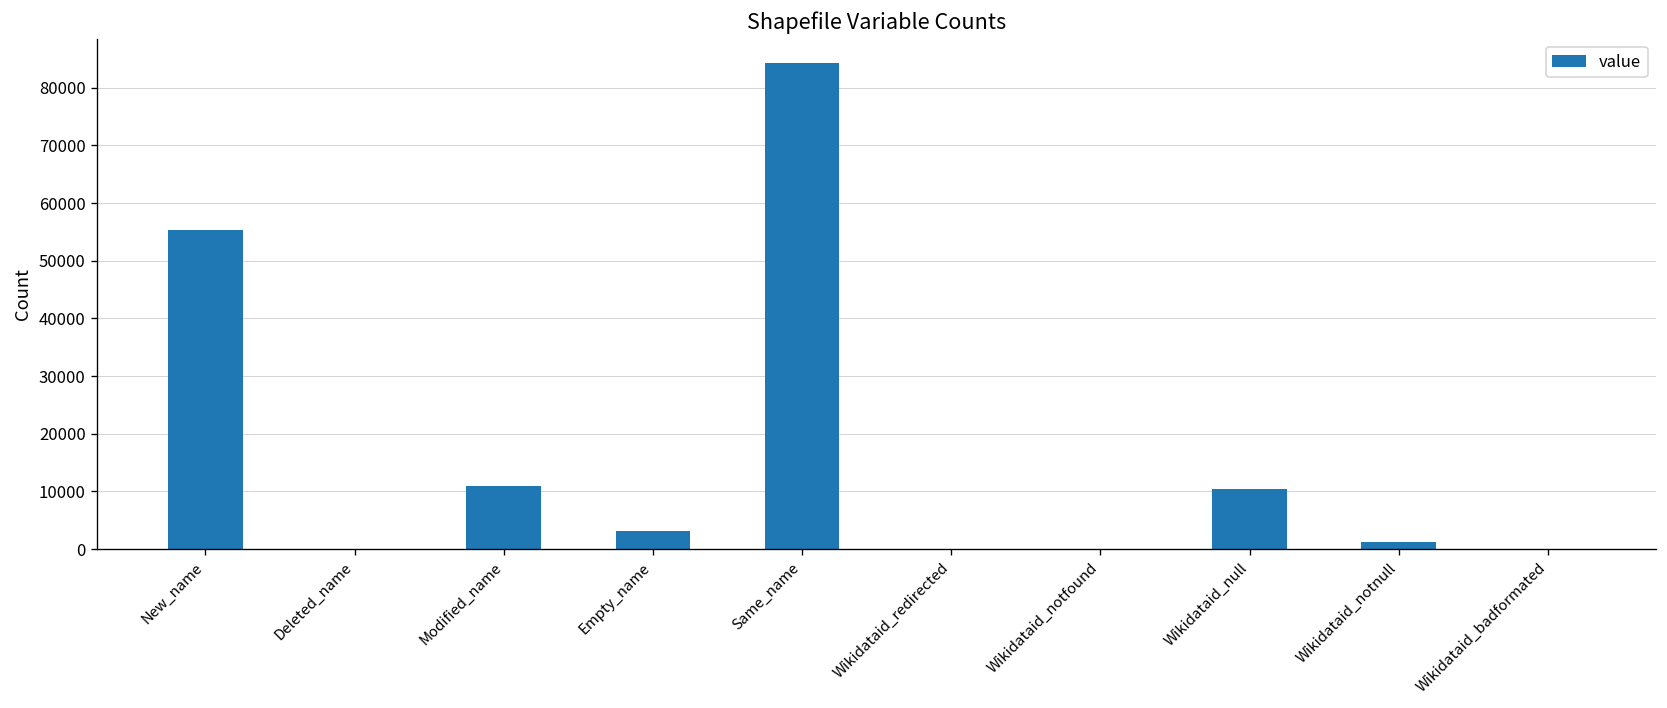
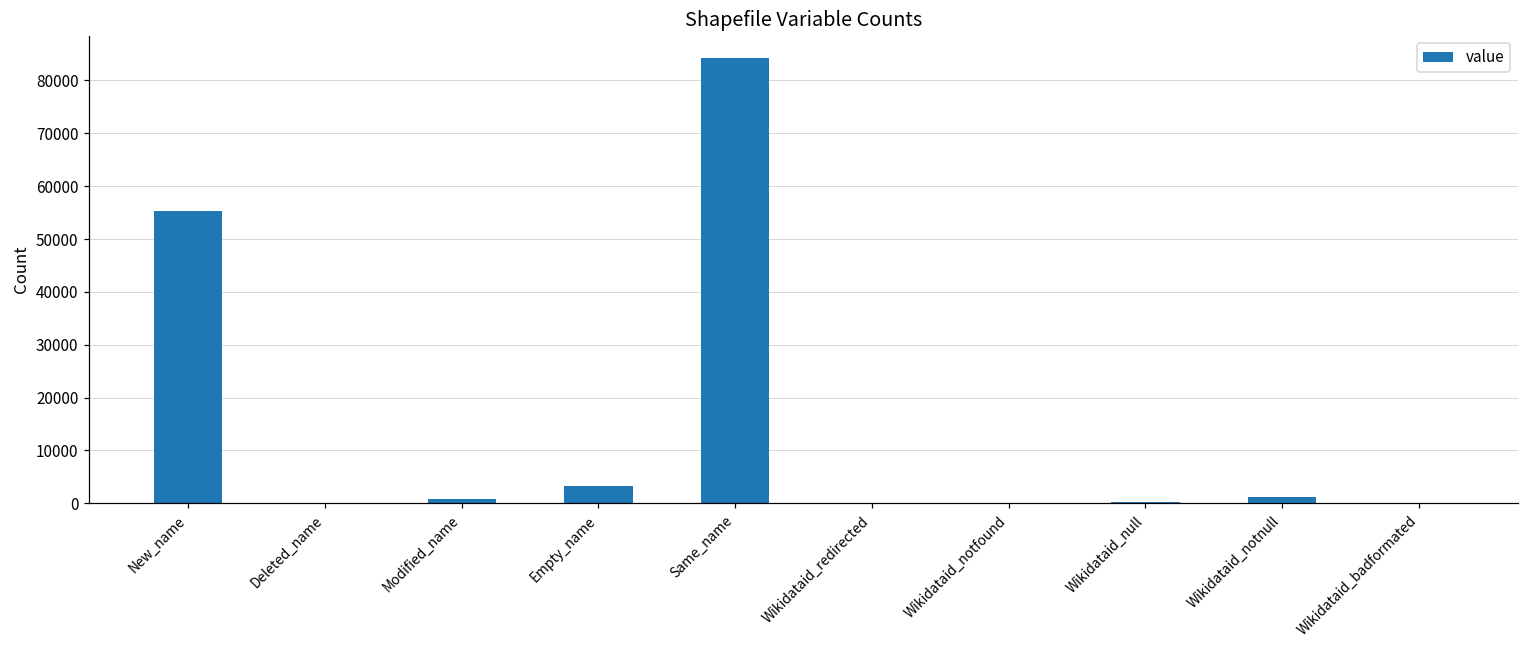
Modified_name: 11000 -> 1000
Wikidataid_null: 11000 -> 0
